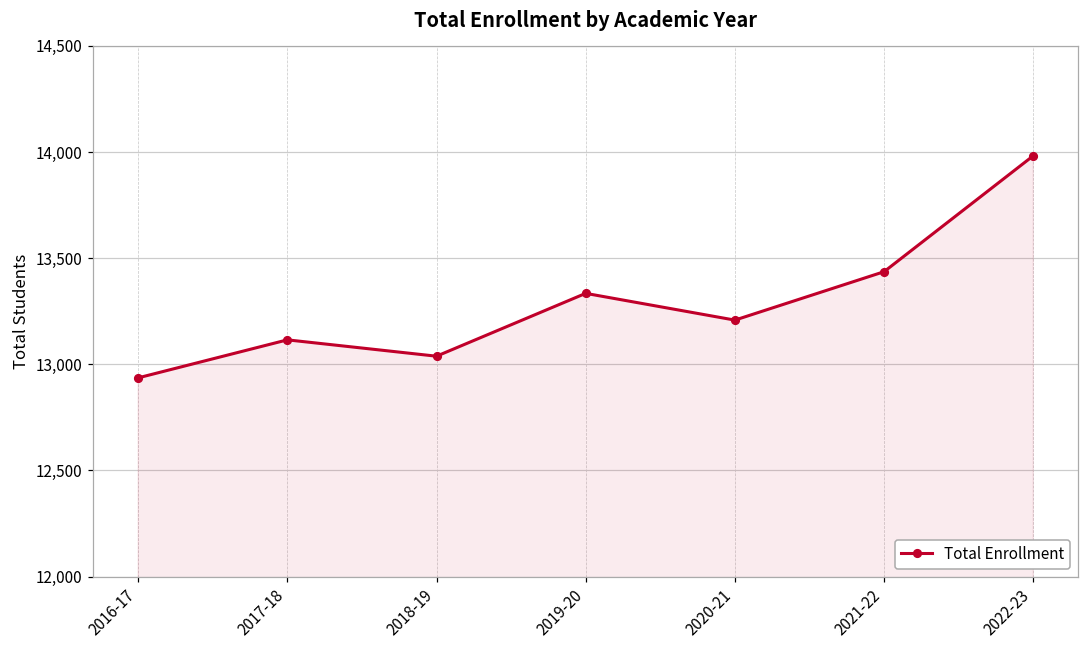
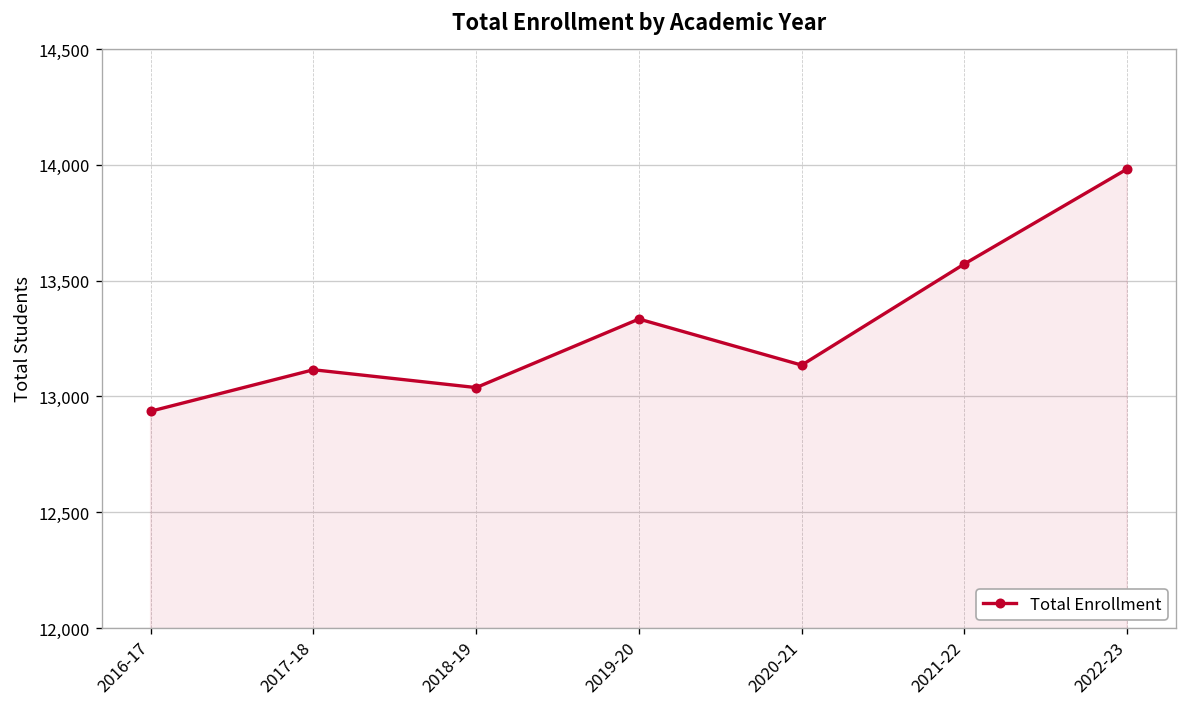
2020-21: 13,210 -> 13,140
2021-22: 13,440 -> 13,570
